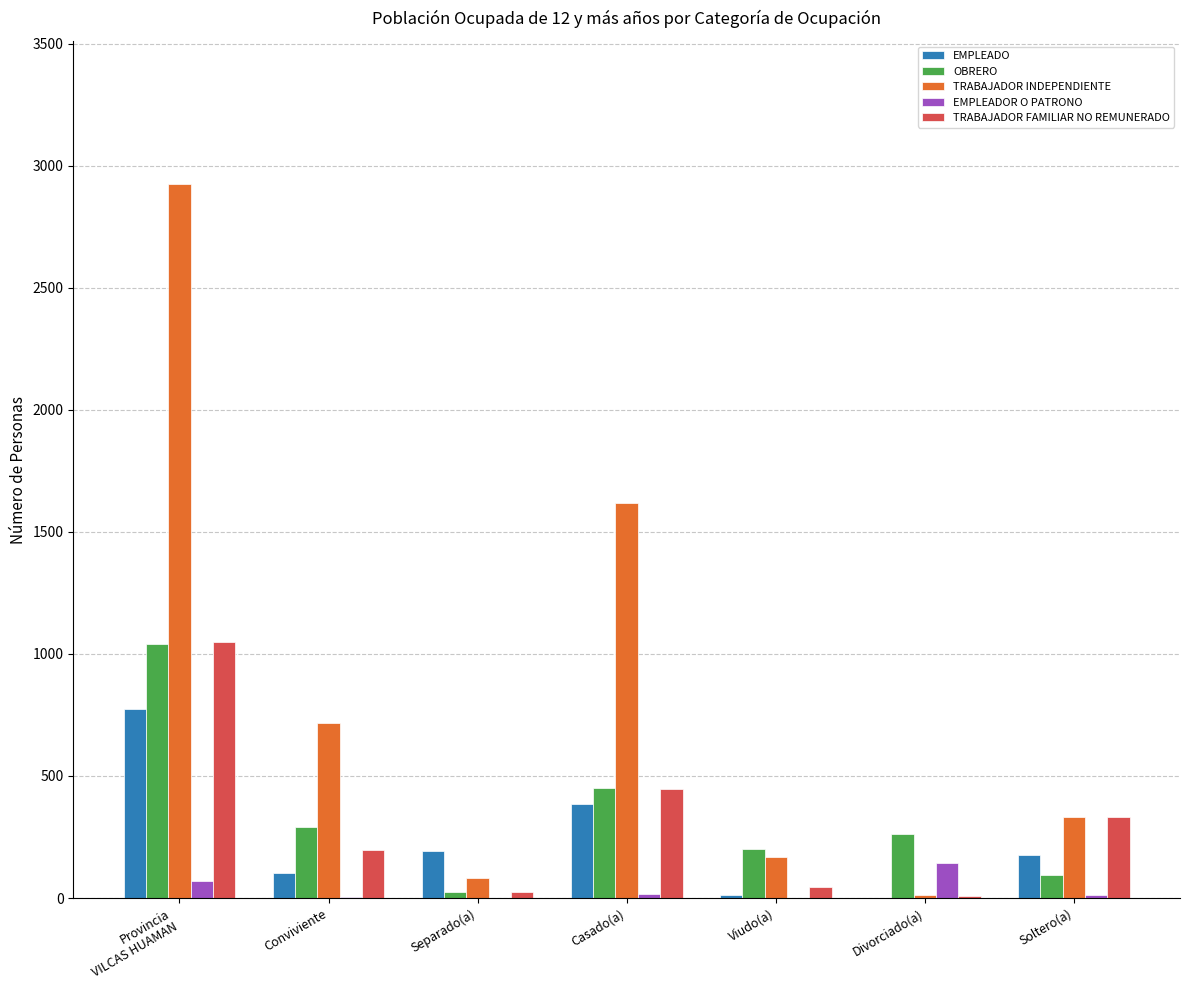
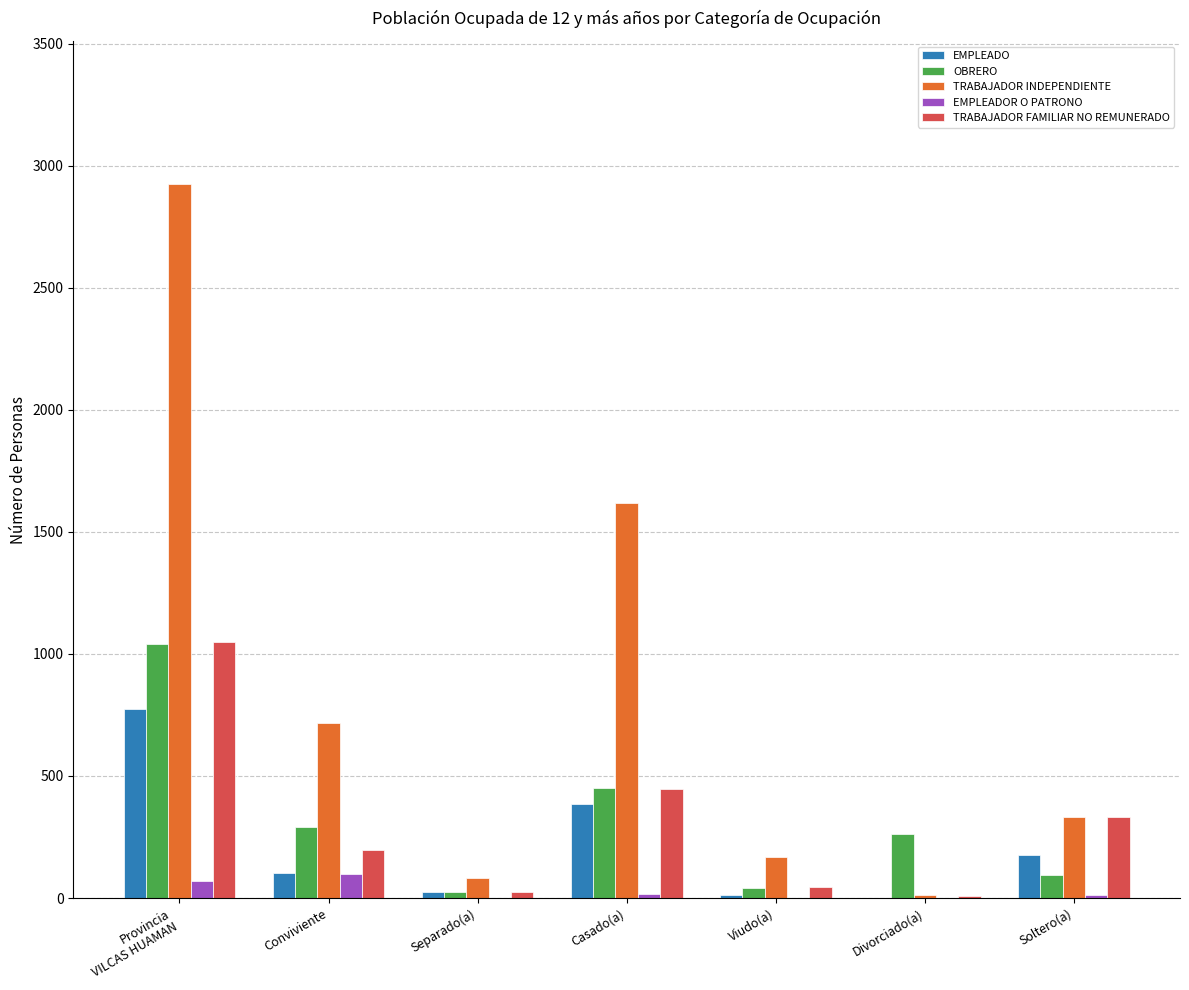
EMPLEADOR O PATRONO, Conviviente: 0 -> 100
EMPLEADO, Separado(a): 190 -> 20
OBRERO, Viudo(a): 200 -> 40
EMPLEADOR O PATRONO, Divorciado(a): 140 -> 0
